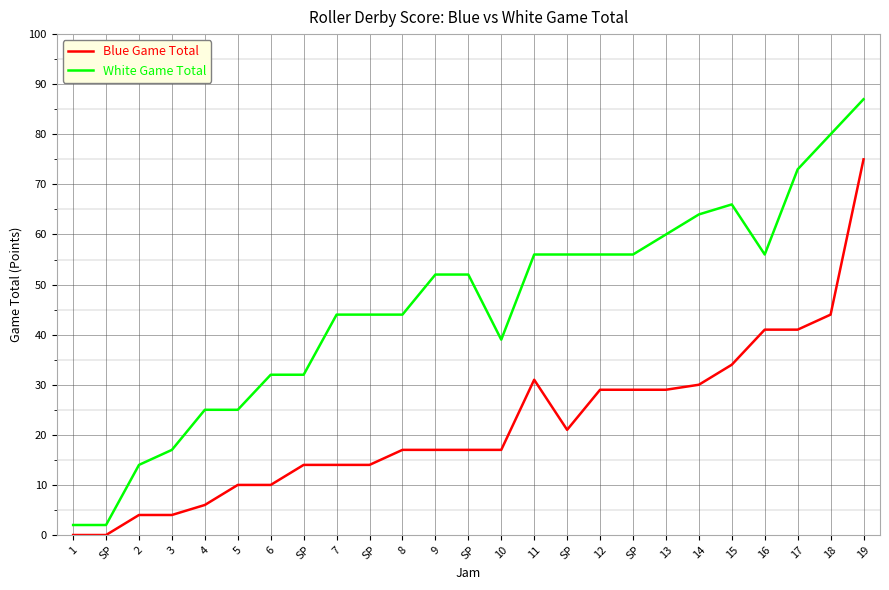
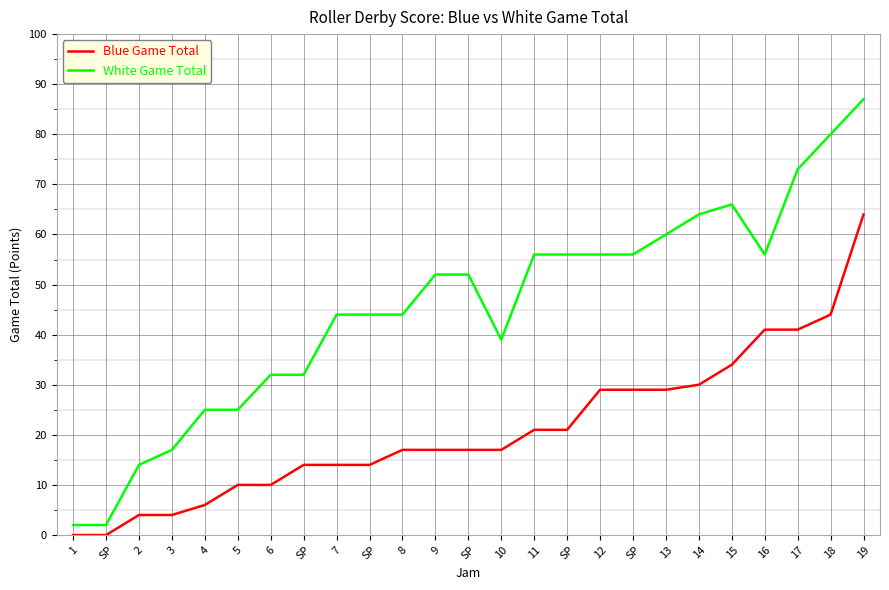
Blue Game Total, 11: 31 -> 21
Blue Game Total, 19: 75 -> 64
